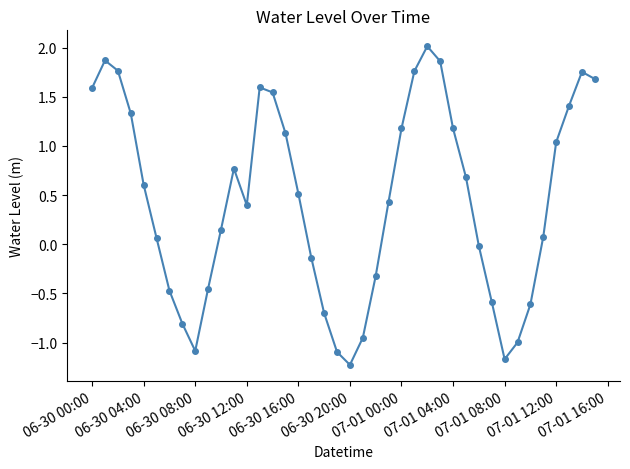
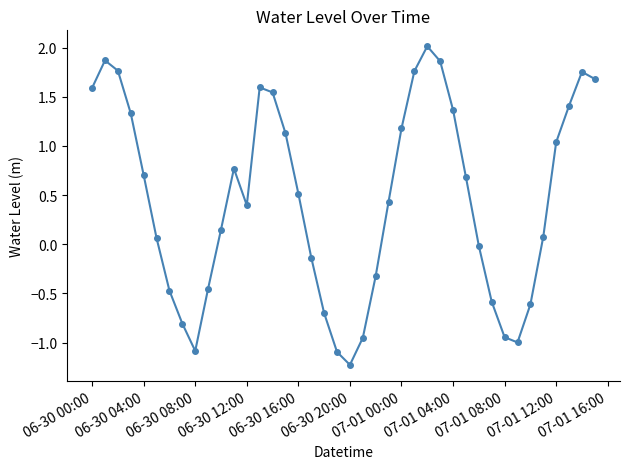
06-30 04:00: 0.6 -> 0.7
07-01 04:00: 1.2 -> 1.4
07-01 08:00: -1.2 -> -0.9
